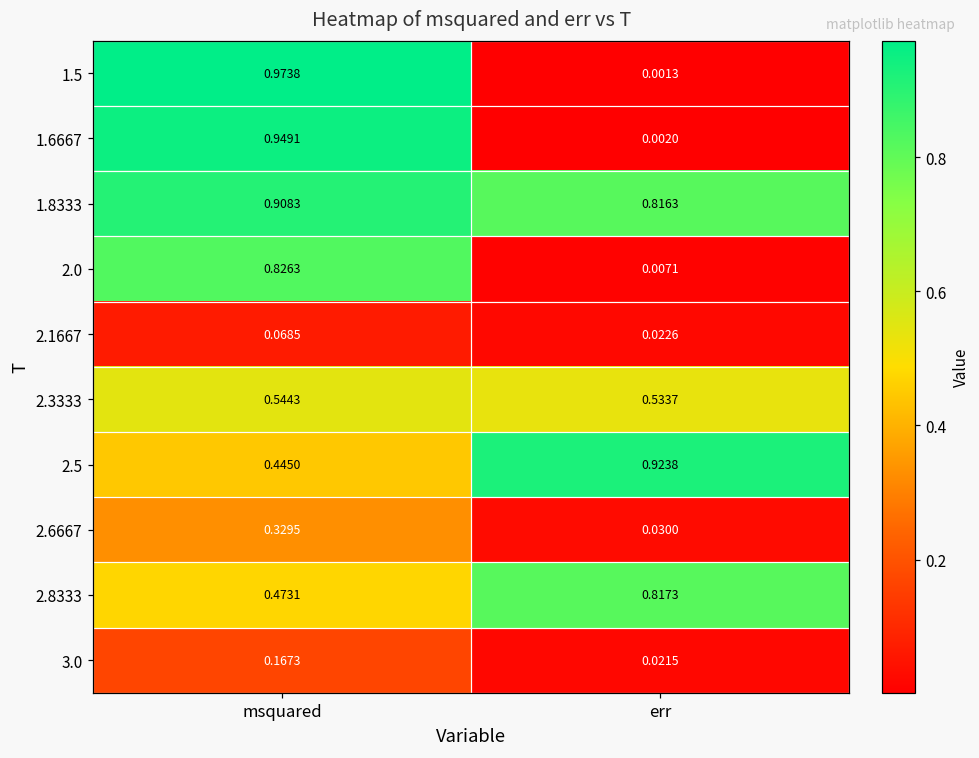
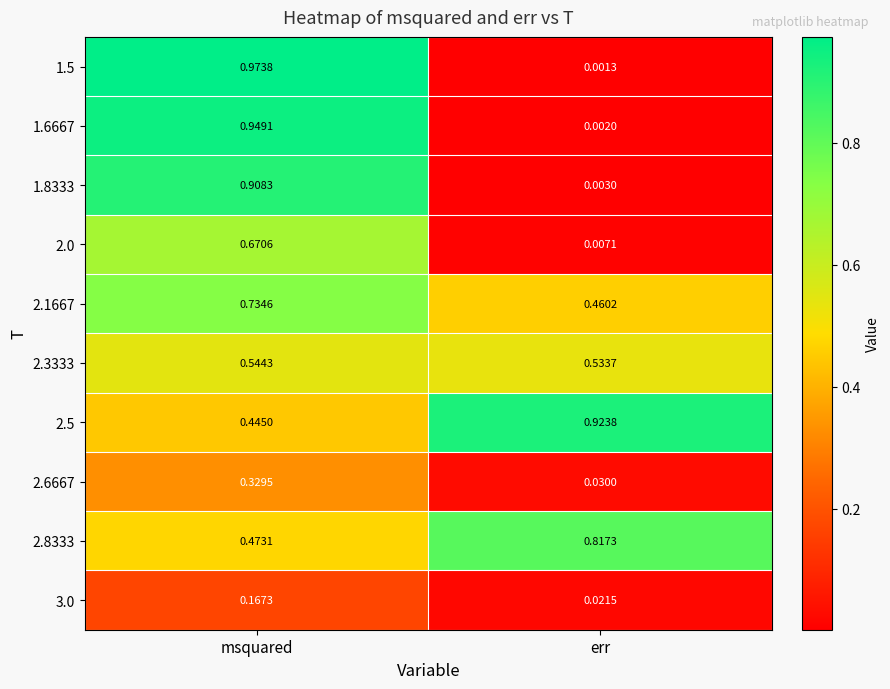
1.8333, err: 0.8163 -> 0.0030
2.0, msquared: 0.8263 -> 0.6706
2.1667, msquared: 0.0685 -> 0.7346
2.1667, err: 0.0226 -> 0.4602
